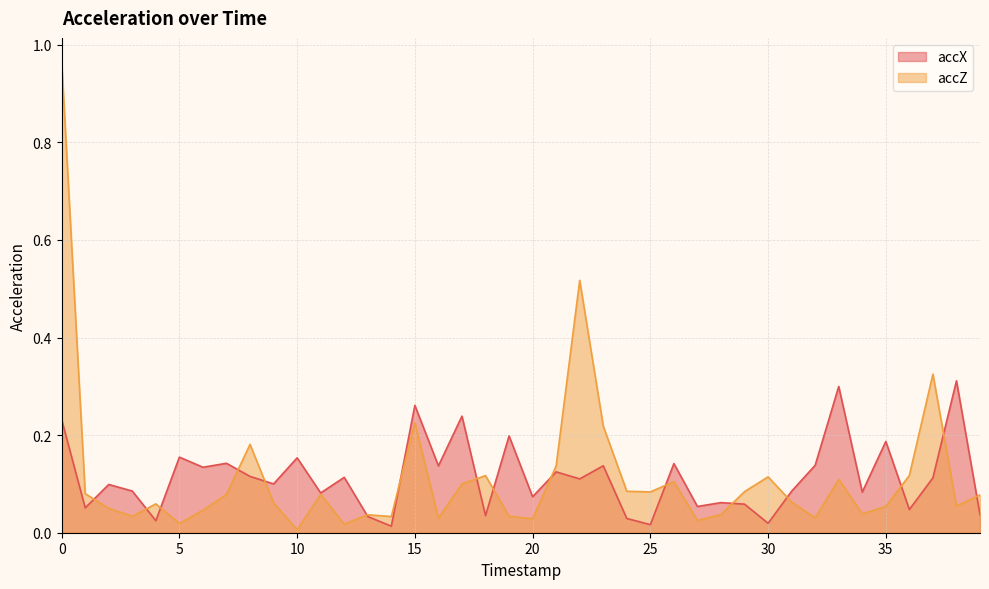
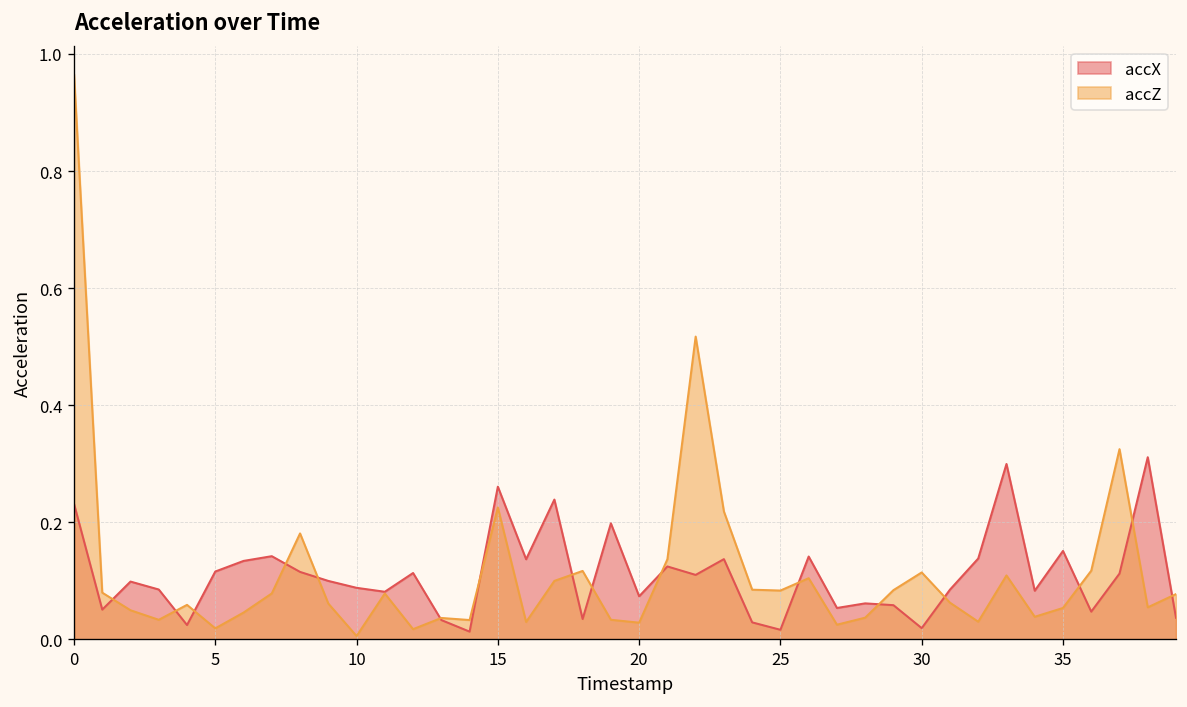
accX, 5: 0.15 -> 0.12
accX, 10: 0.15 -> 0.09
accX, 35: 0.19 -> 0.15
